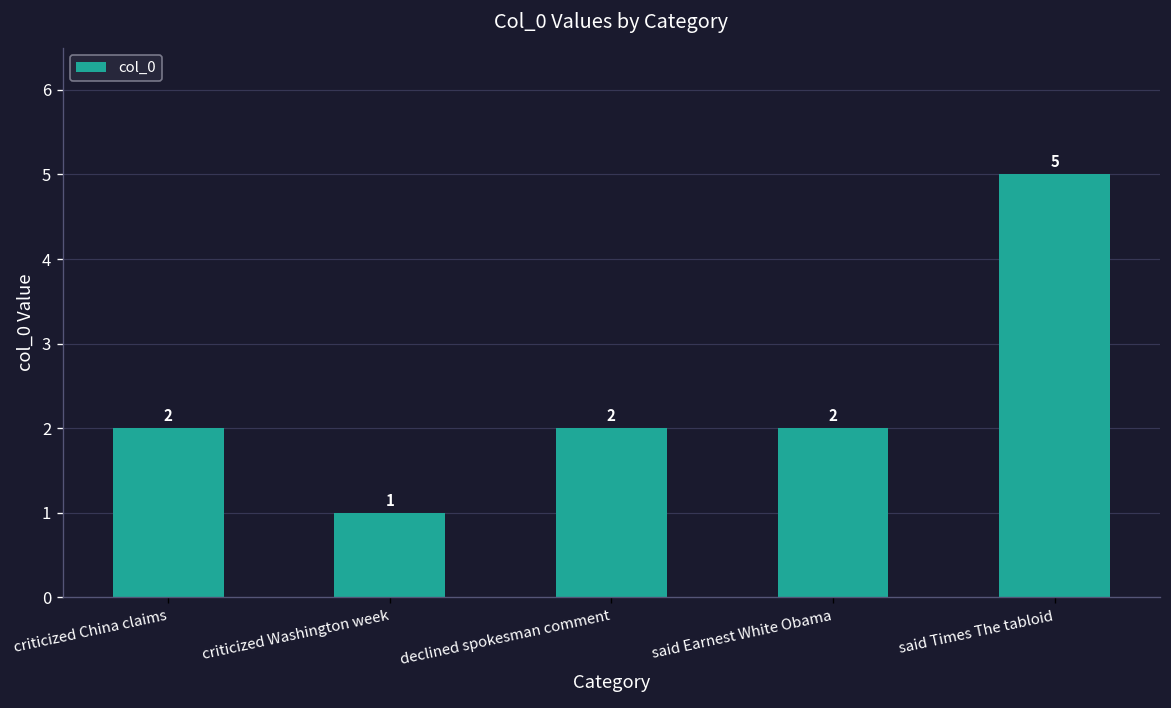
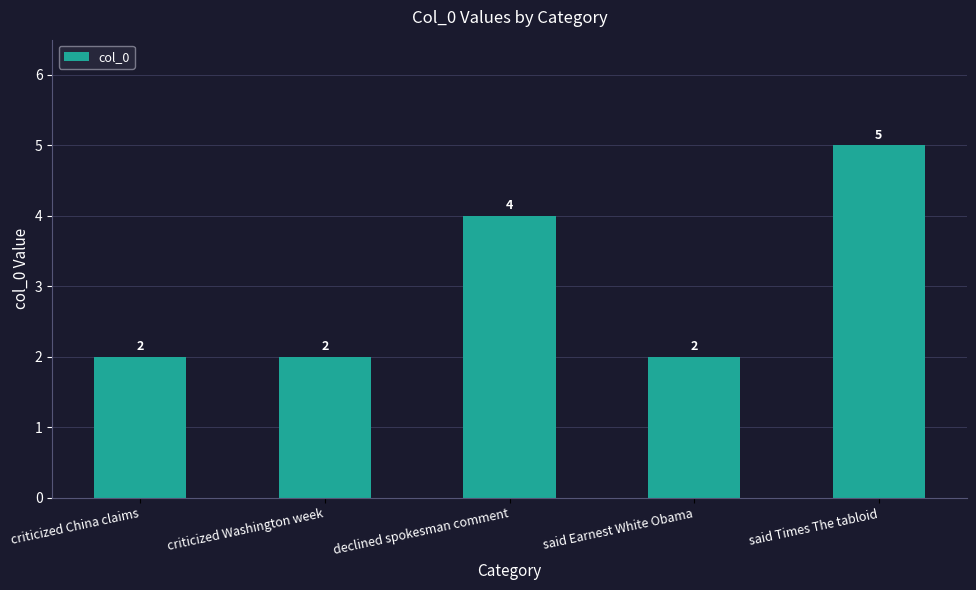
criticized Washington week: 1 -> 2
declined spokesman comment: 2 -> 4
